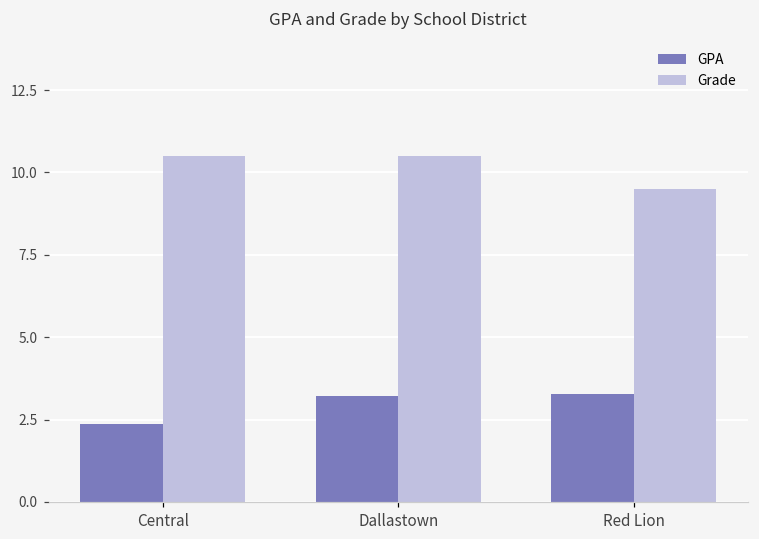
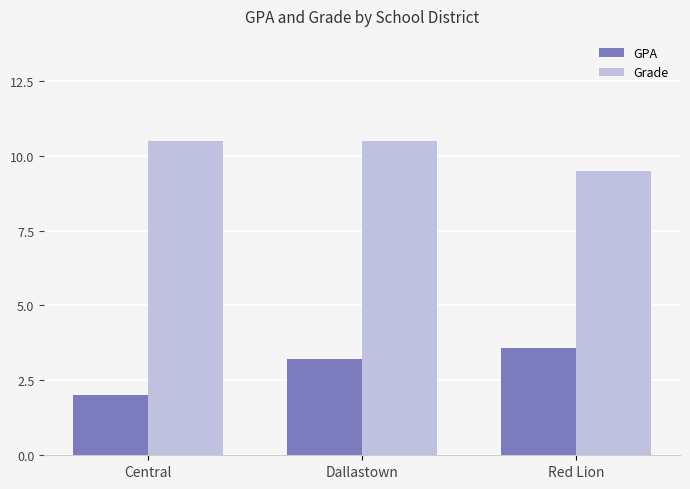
GPA, Central: 2.4 -> 2.0
GPA, Red Lion: 3.3 -> 3.6
